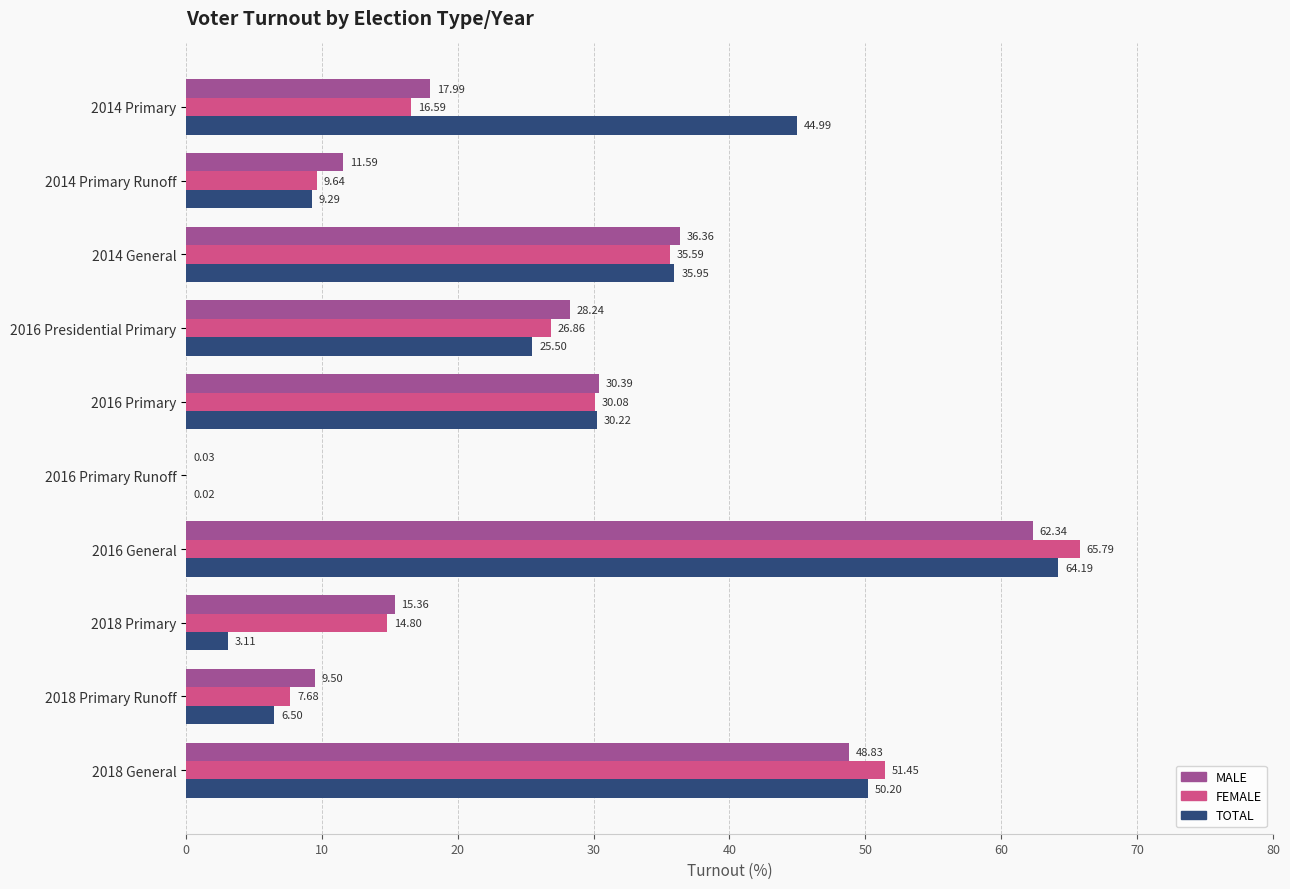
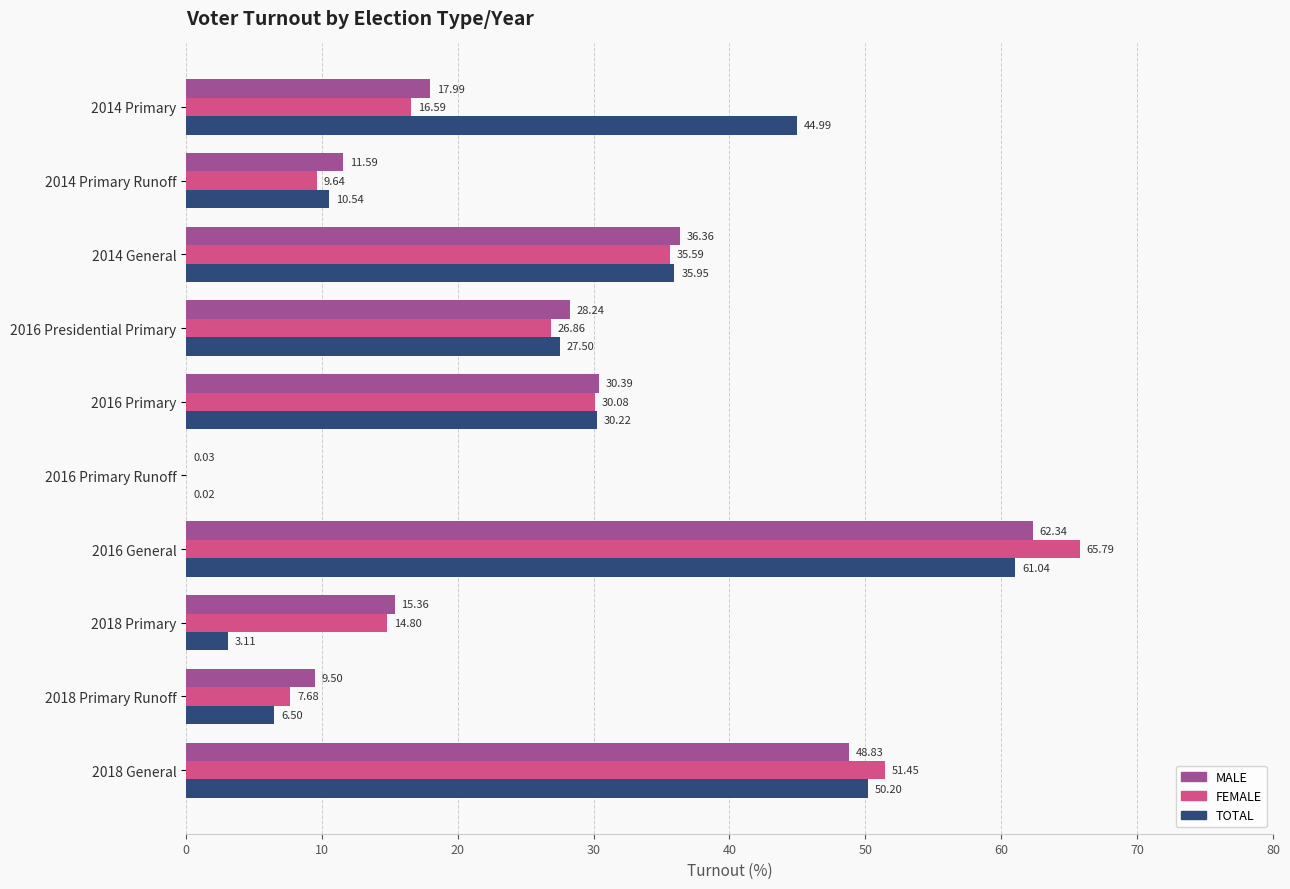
TOTAL, 2014 Primary Runoff: 9.29 -> 10.54
TOTAL, 2016 Presidential Primary: 25.50 -> 27.50
TOTAL, 2016 General: 64.19 -> 61.04
